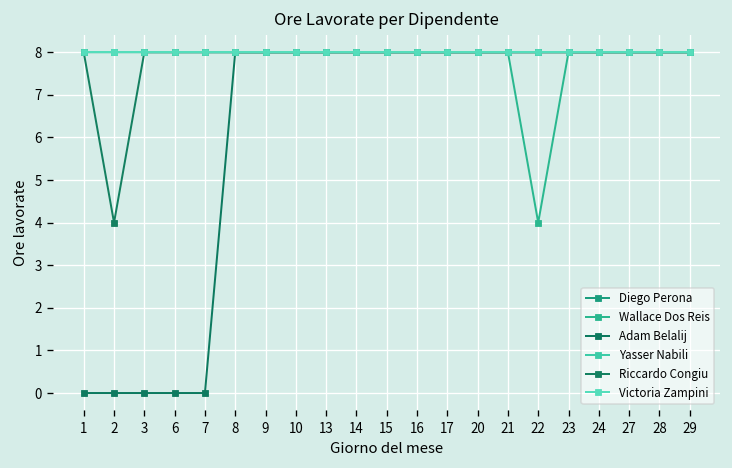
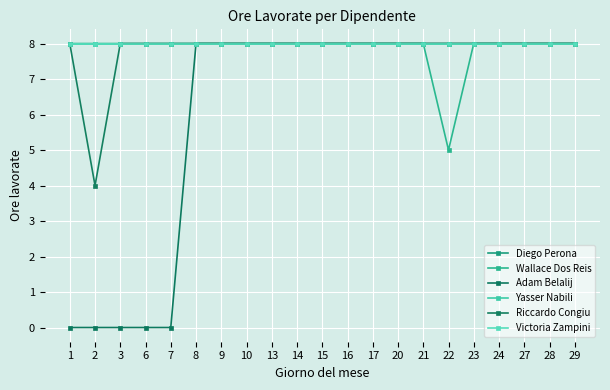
Wallace Dos Reis, 22: 4 -> 5
